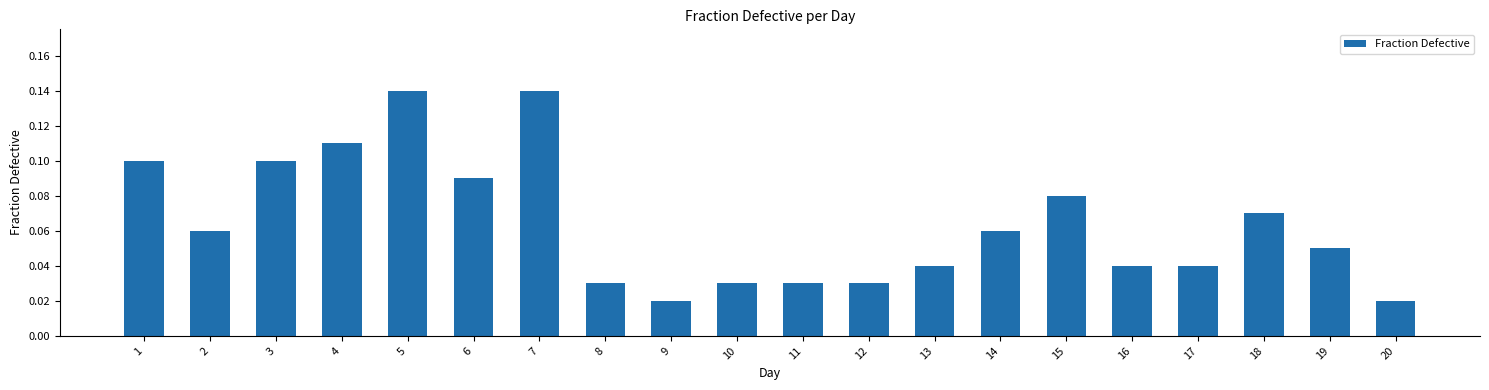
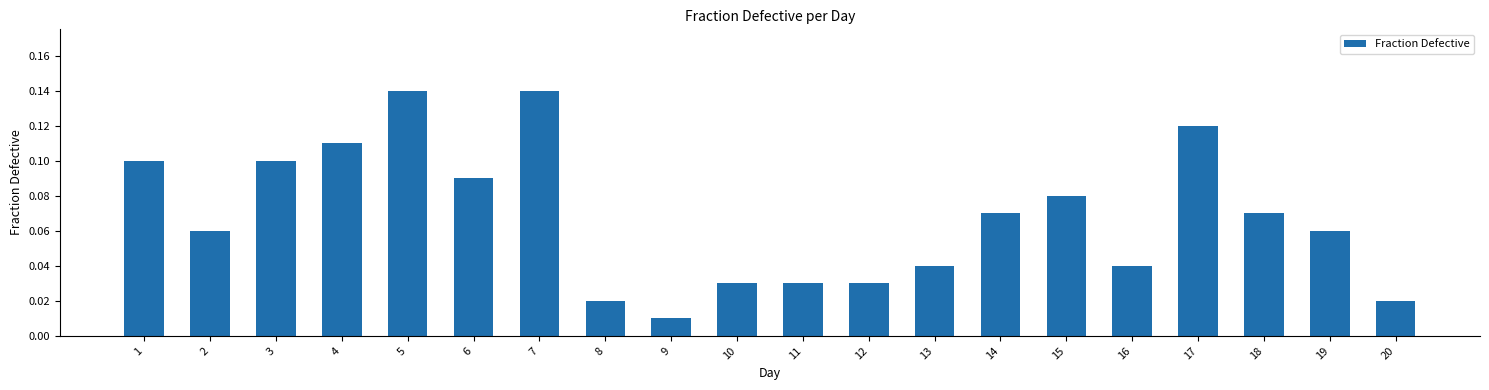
8: 0.03 -> 0.02
9: 0.02 -> 0.01
14: 0.06 -> 0.07
17: 0.04 -> 0.12
19: 0.05 -> 0.06
